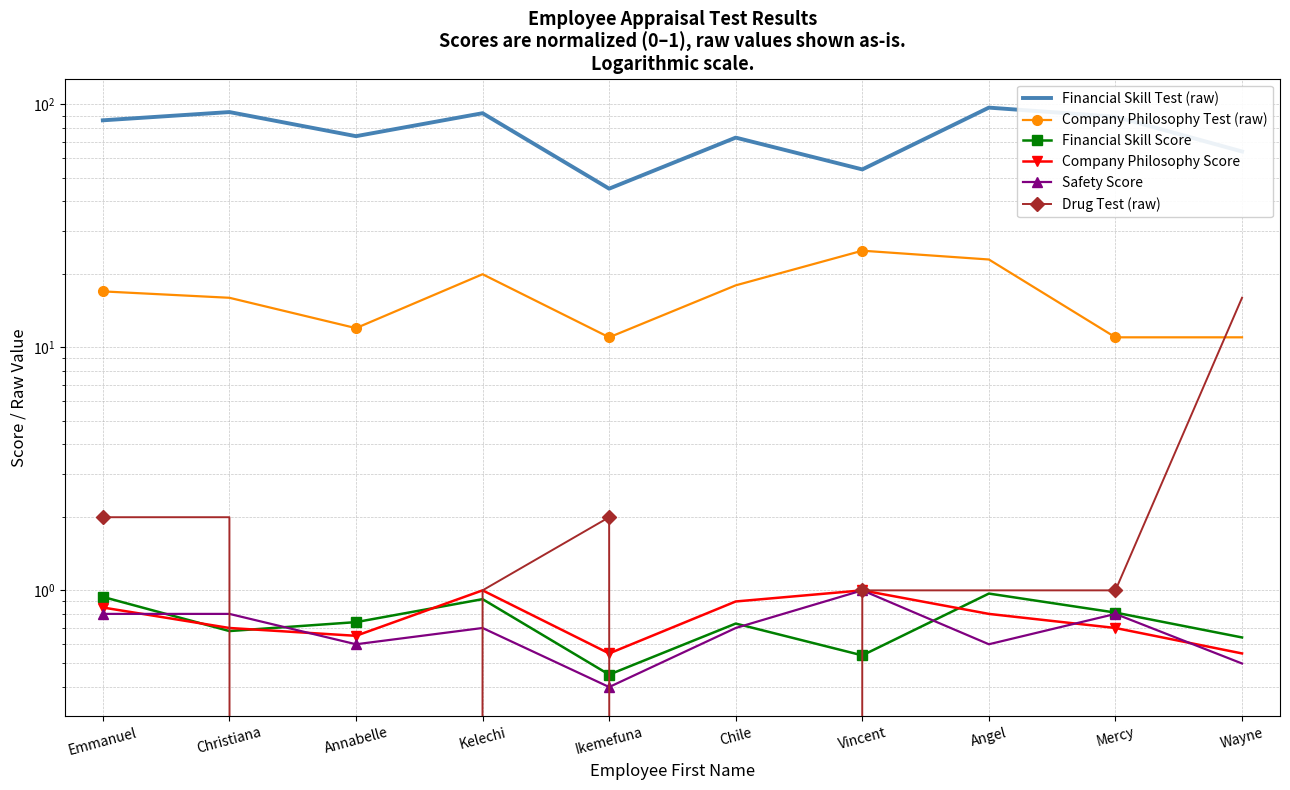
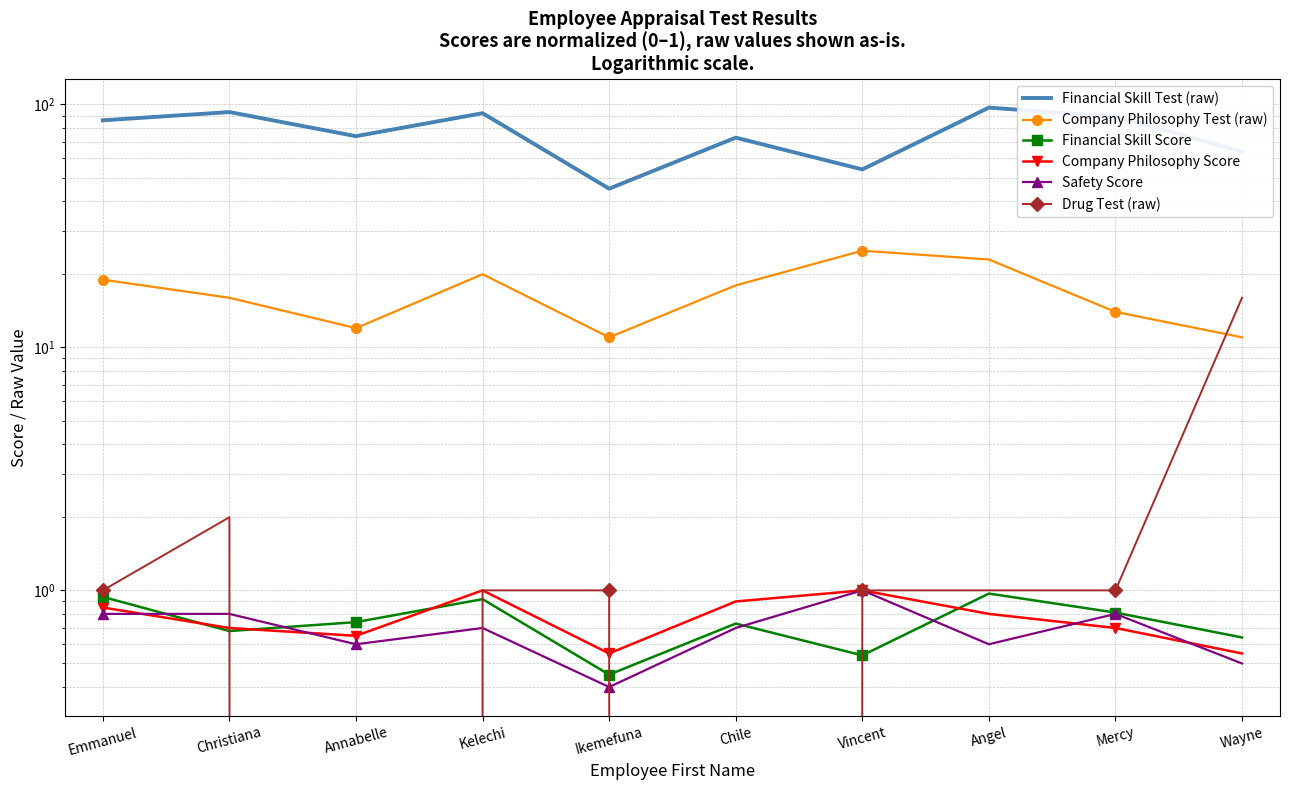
Company Philosophy Test (raw), Emmanuel: 17 -> 19
Drug Test (raw), Emmanuel: 2 -> 1
Drug Test (raw), Ikemefuna: 2 -> 1
Company Philosophy Test (raw), Mercy: 11 -> 14
